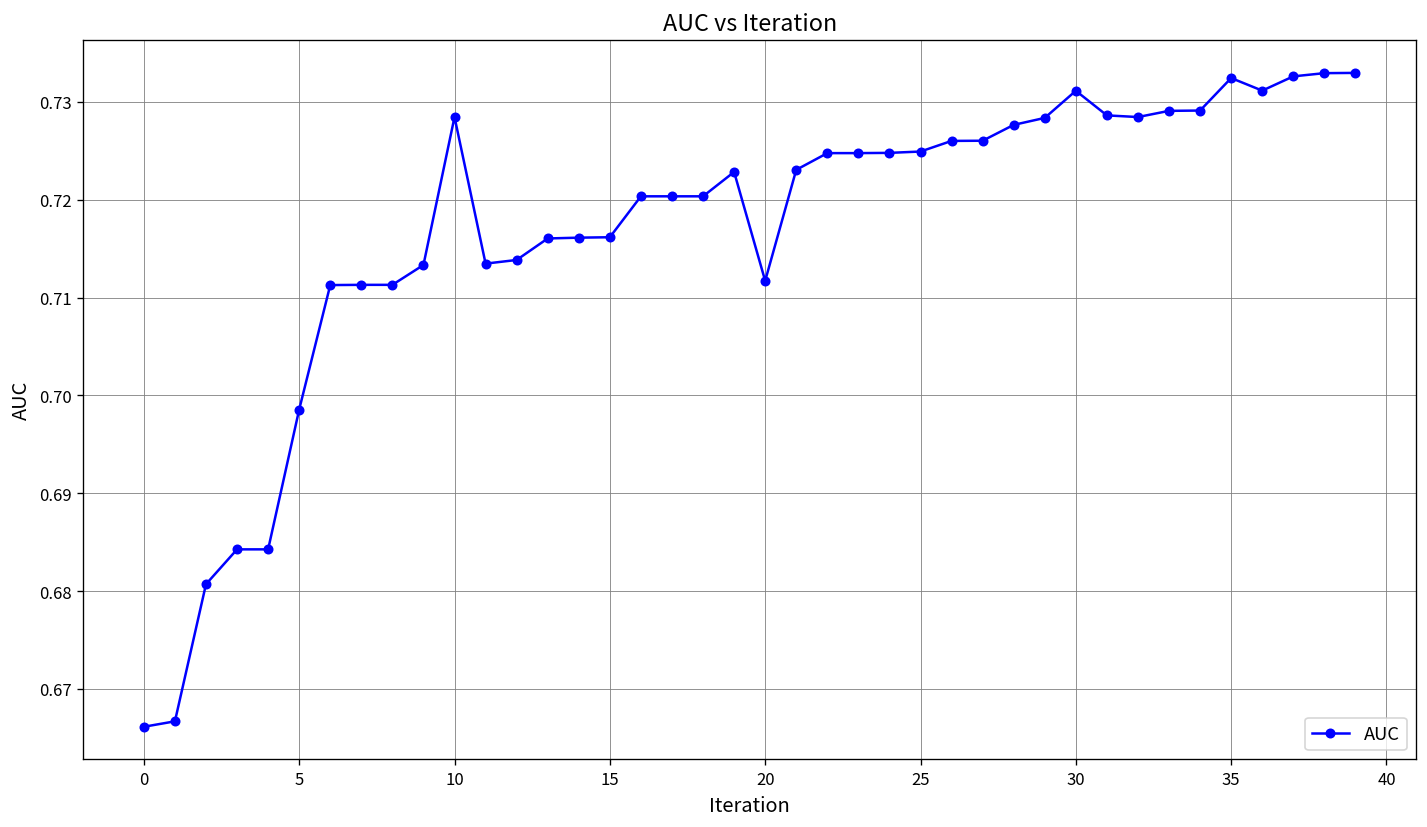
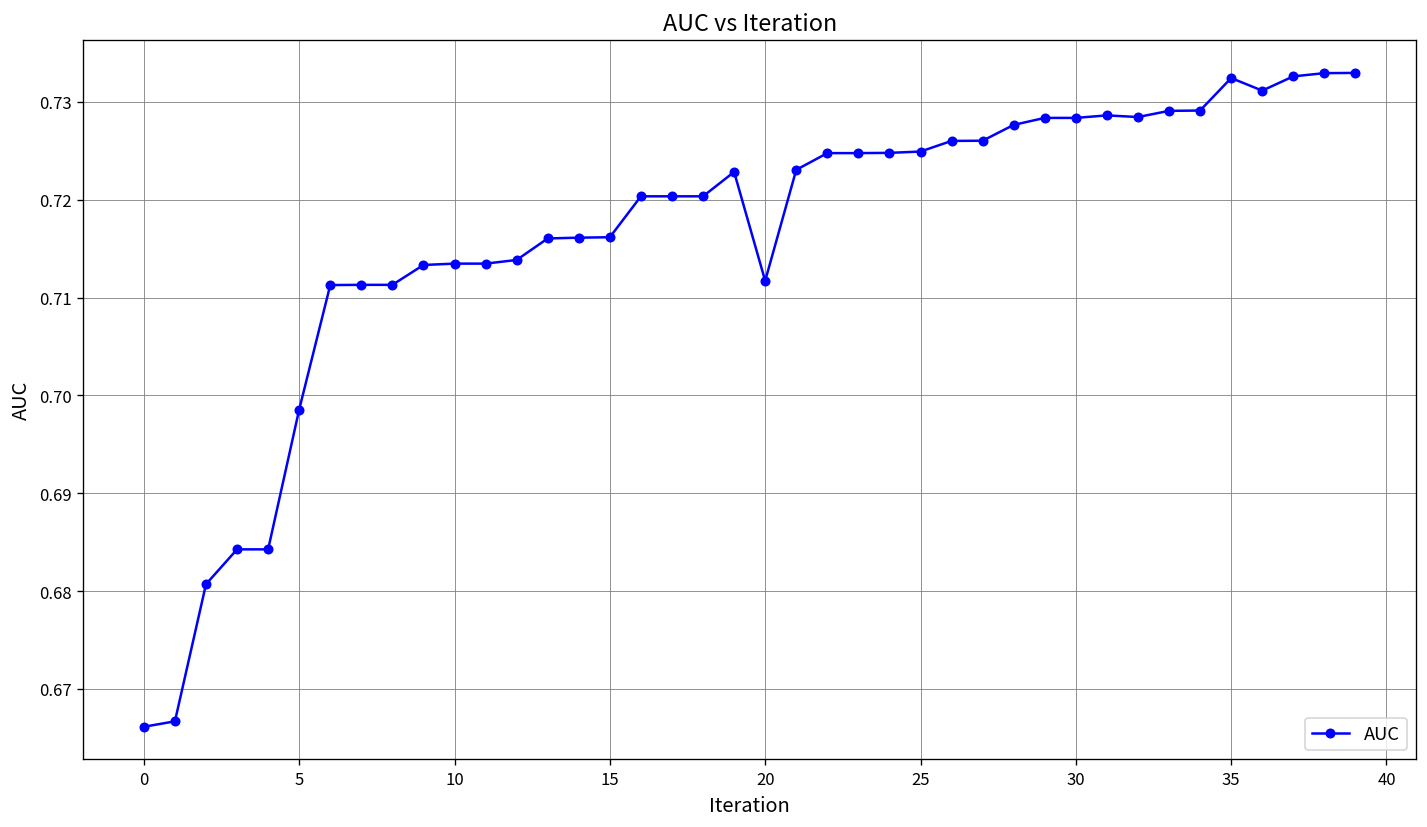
10: 0.728 -> 0.713
30: 0.731 -> 0.728
